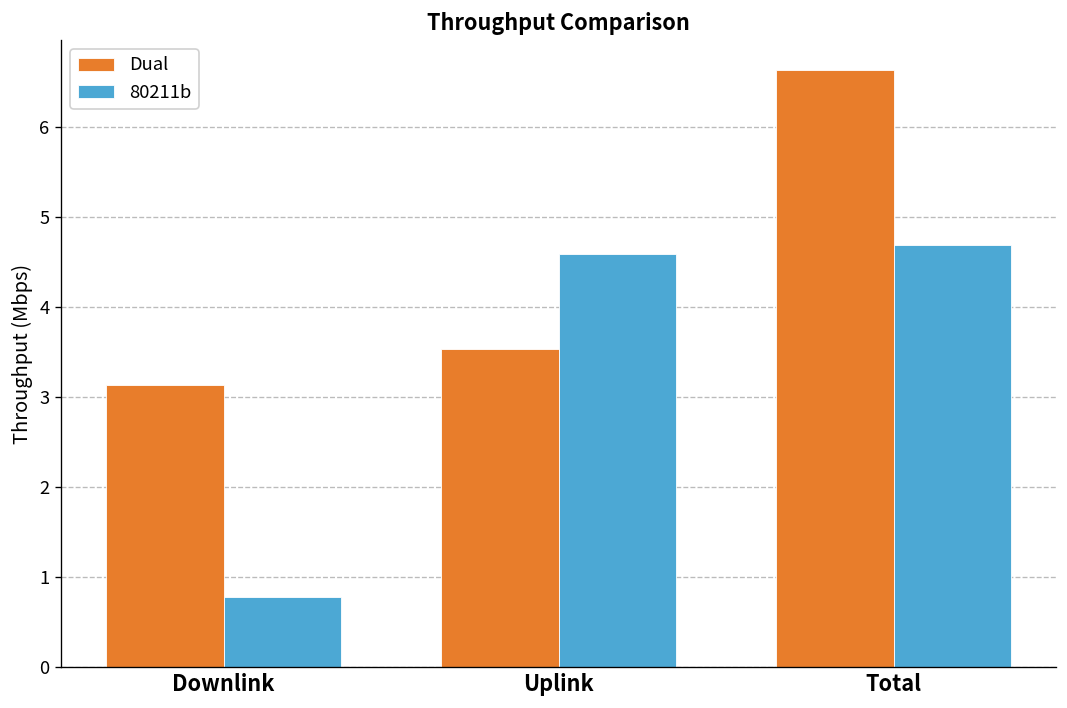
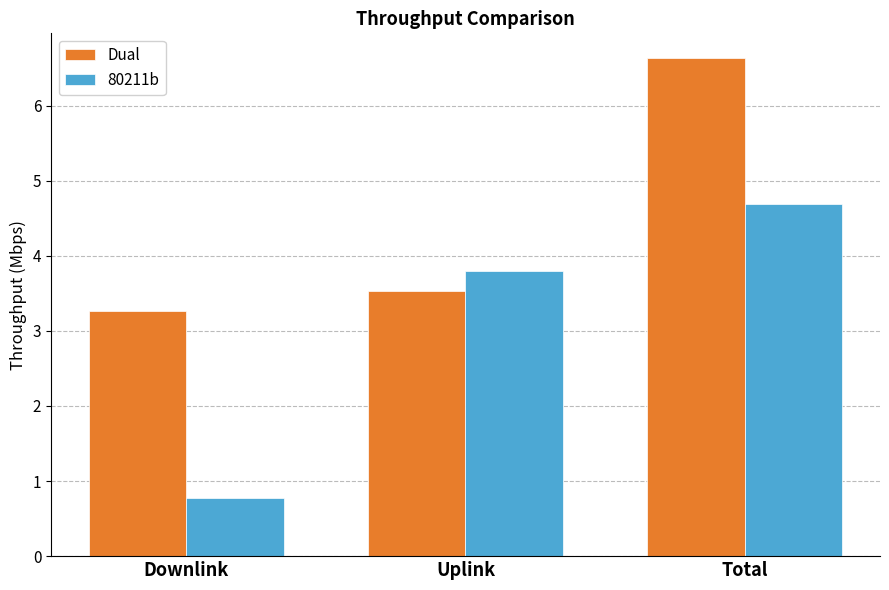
Dual, Downlink: 3.1 -> 3.3
80211b, Uplink: 4.6 -> 3.8
